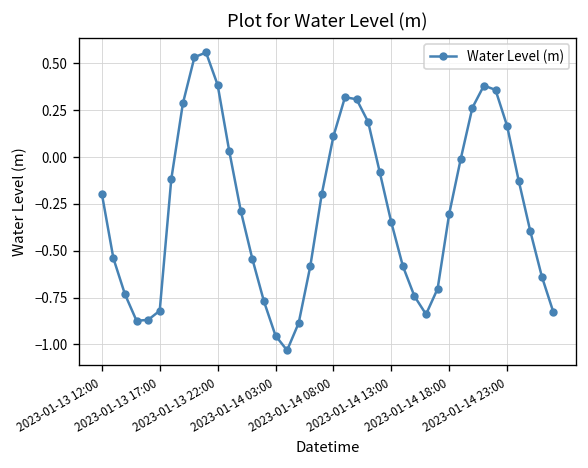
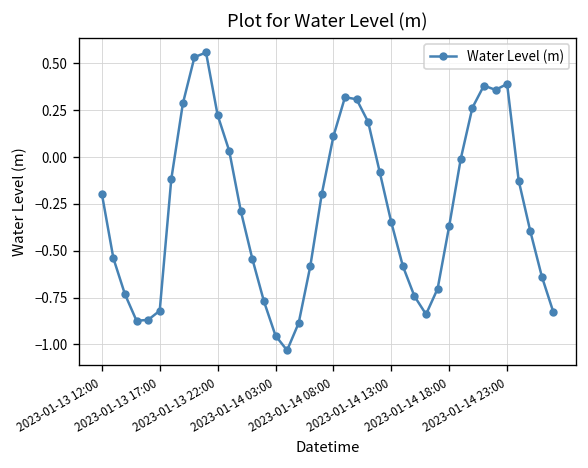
2023-01-13 22:00: 0.39 -> 0.22
2023-01-14 18:00: -0.30 -> -0.37
2023-01-14 23:00: 0.17 -> 0.39
